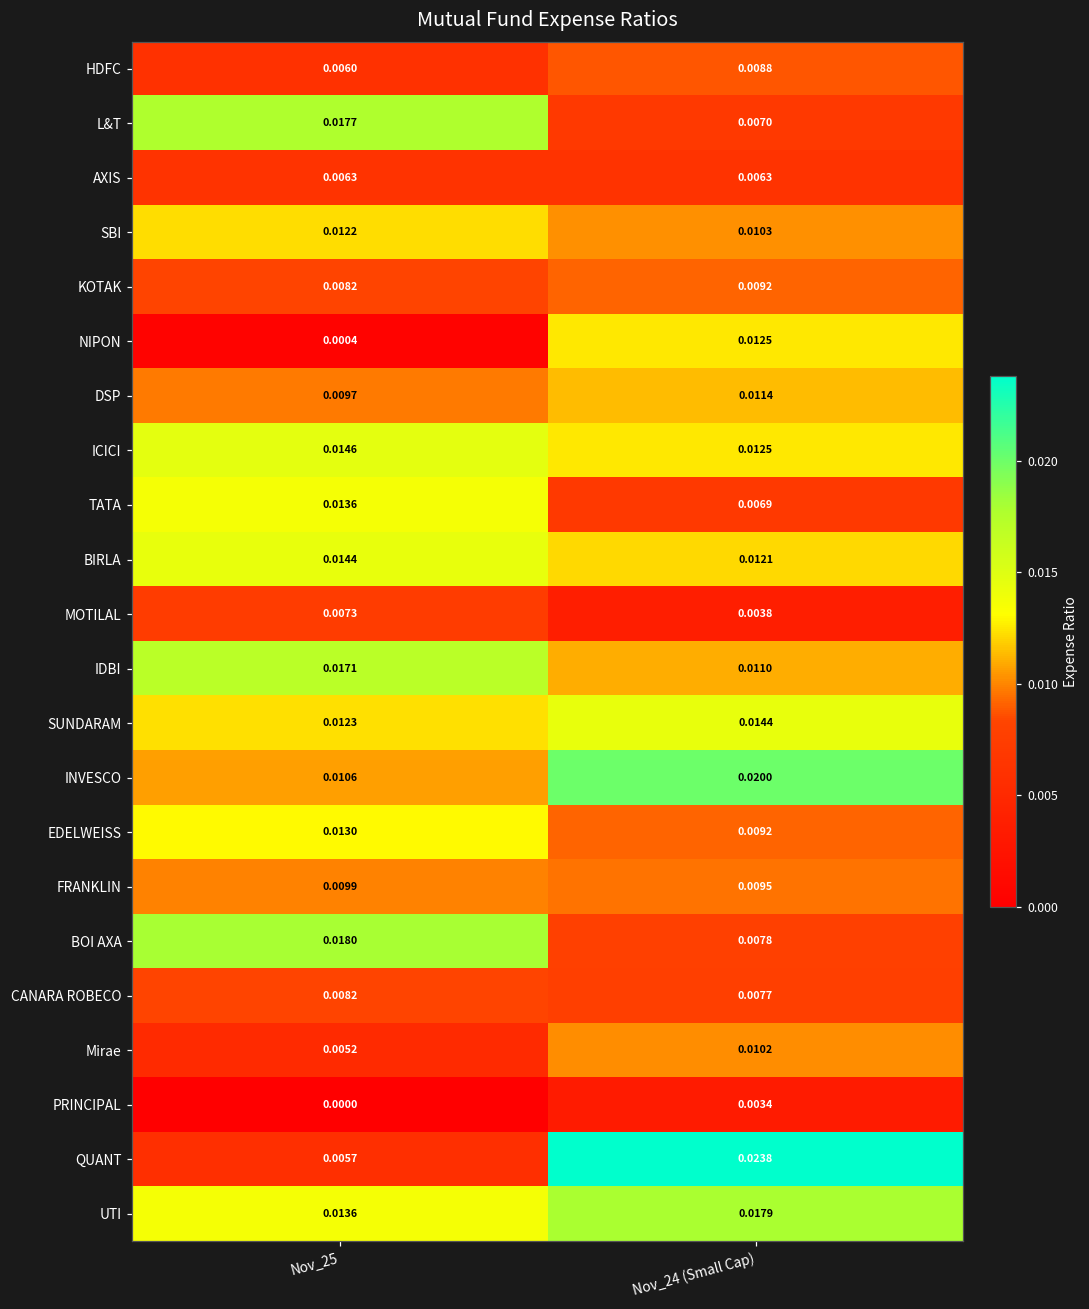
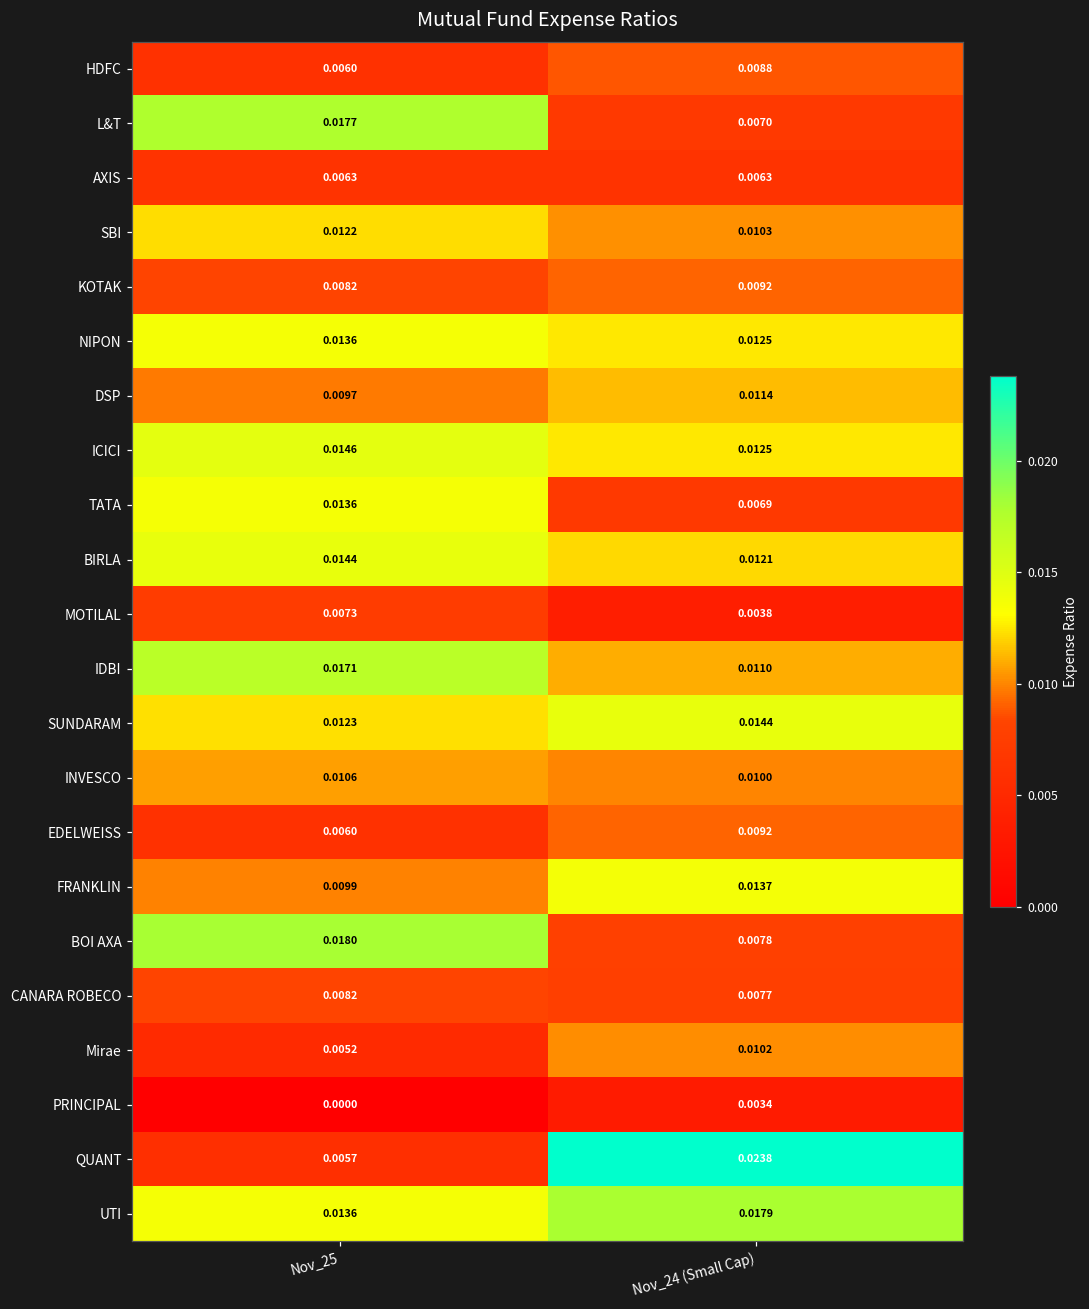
NIPON, Nov_25: 0.0004 -> 0.0136
INVESCO, Nov_24 (Small Cap): 0.0200 -> 0.0100
EDELWEISS, Nov_25: 0.0130 -> 0.0060
FRANKLIN, Nov_24 (Small Cap): 0.0095 -> 0.0137
